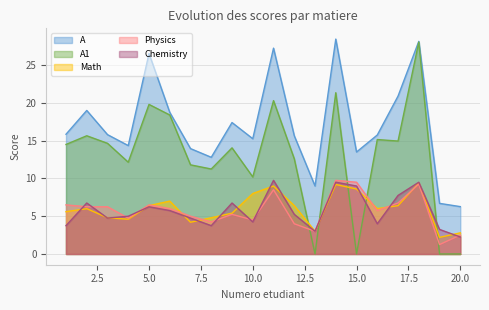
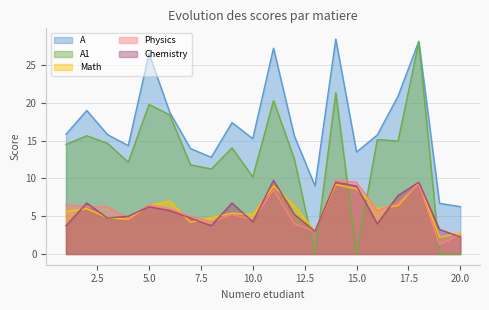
Math, 10.0: 8 -> 5
